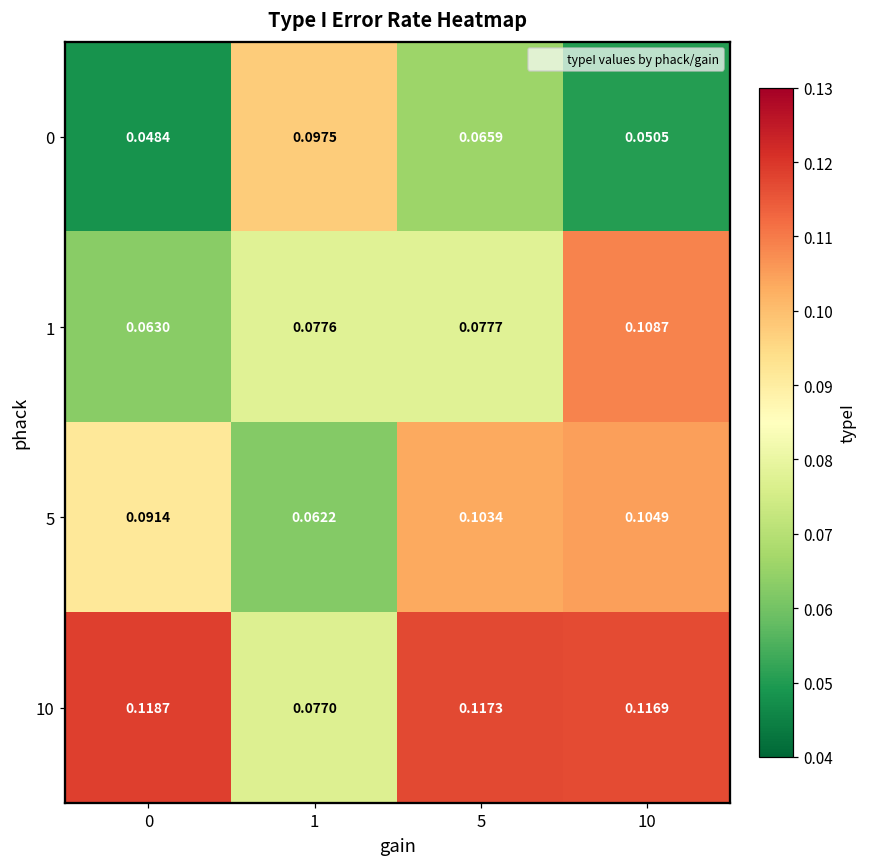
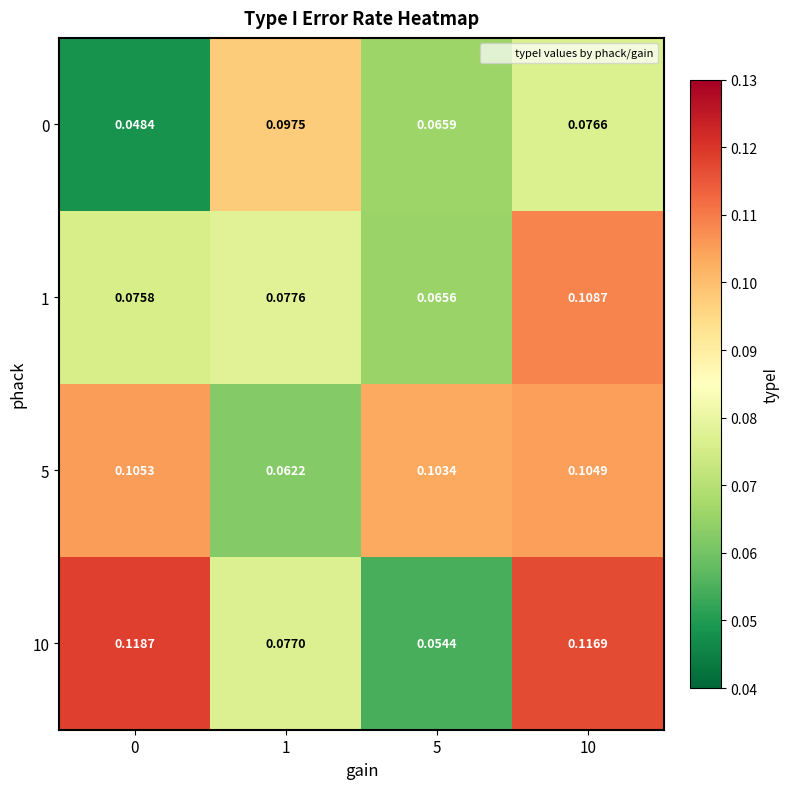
0, 10: 0.0505 -> 0.0766
1, 0: 0.0630 -> 0.0758
1, 5: 0.0777 -> 0.0656
5, 0: 0.0914 -> 0.1053
10, 5: 0.1173 -> 0.0544
